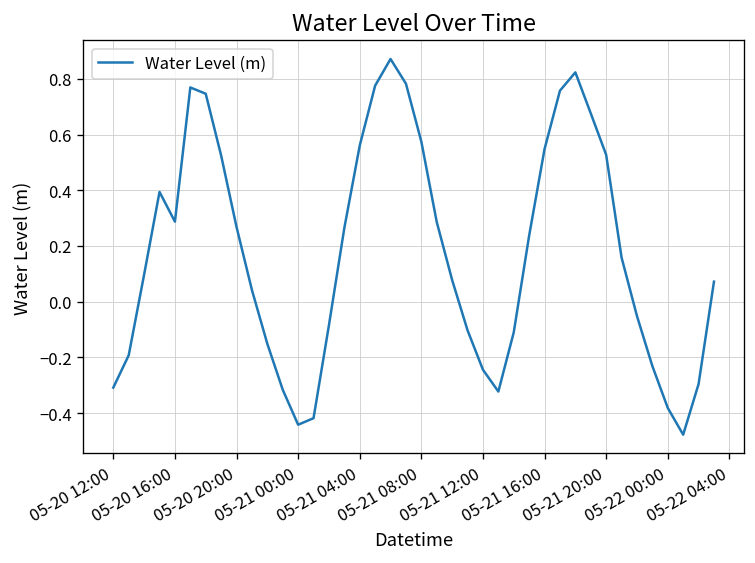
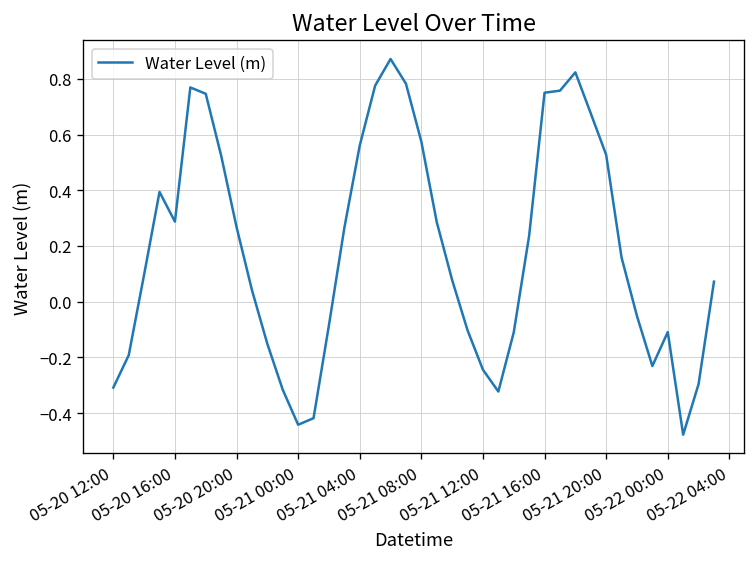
05-21 16:00: 0.55 -> 0.75
05-22 00:00: -0.38 -> -0.11
